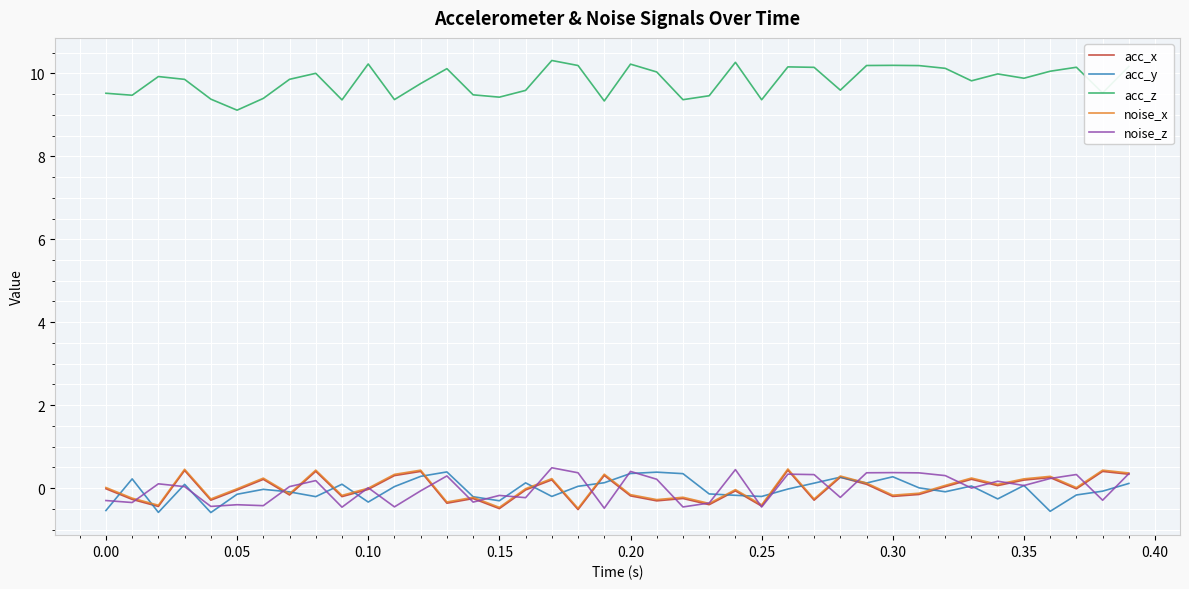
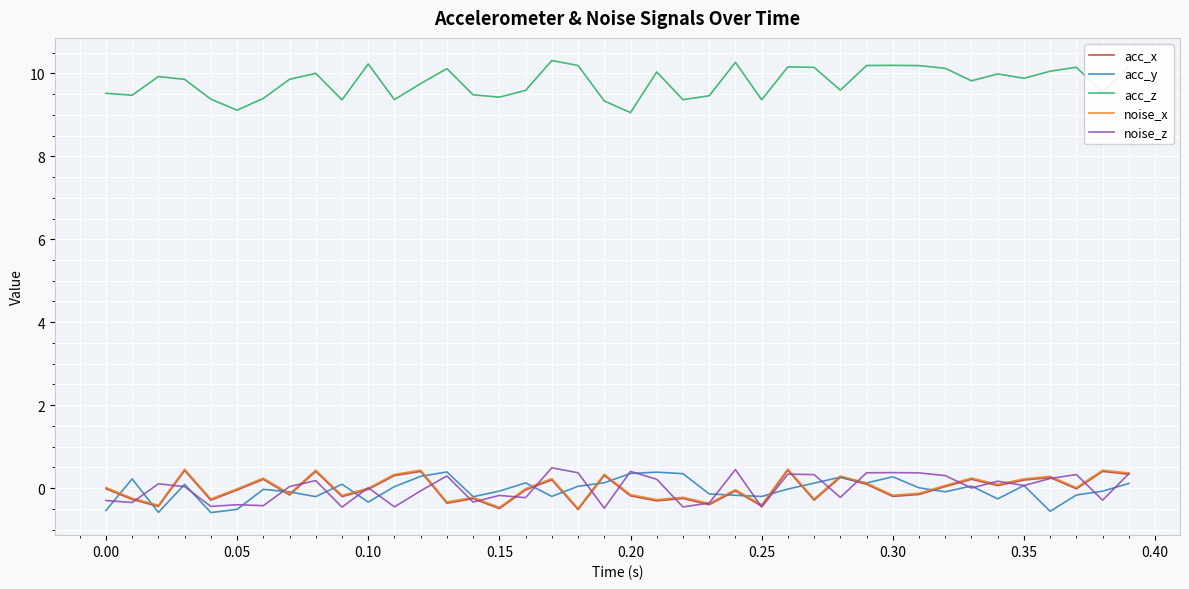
acc_y, 0.05: -0.1 -> -0.5
acc_y, 0.15: -0.3 -> -0.1
acc_z, 0.20: 10.2 -> 9.1
